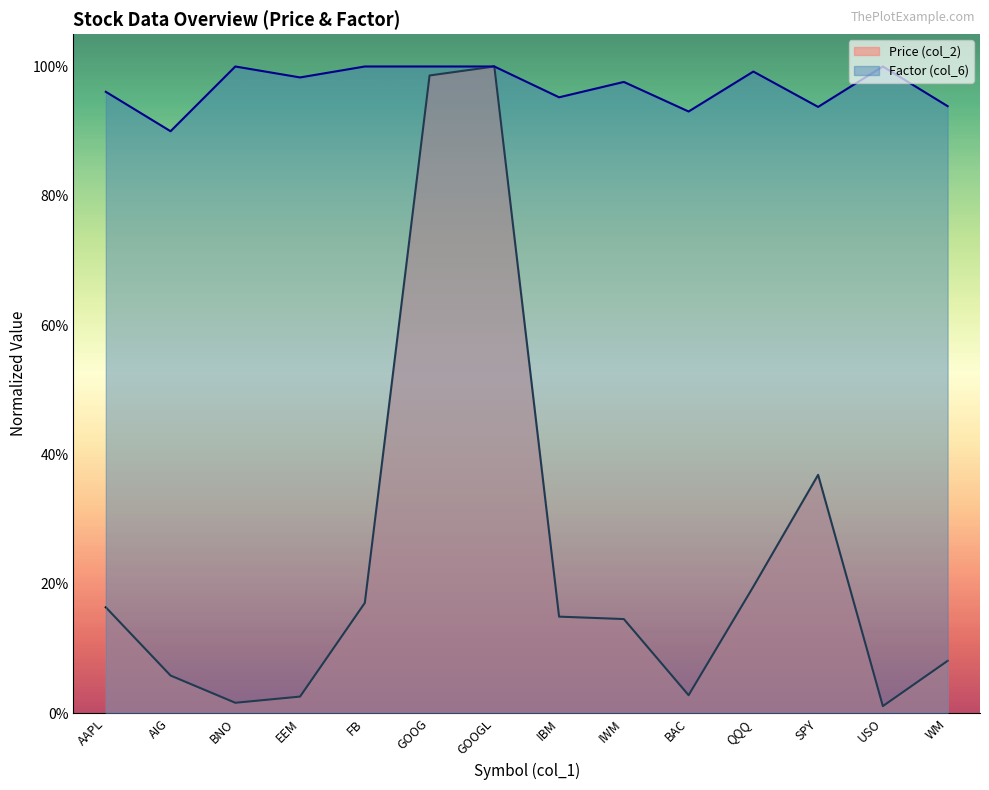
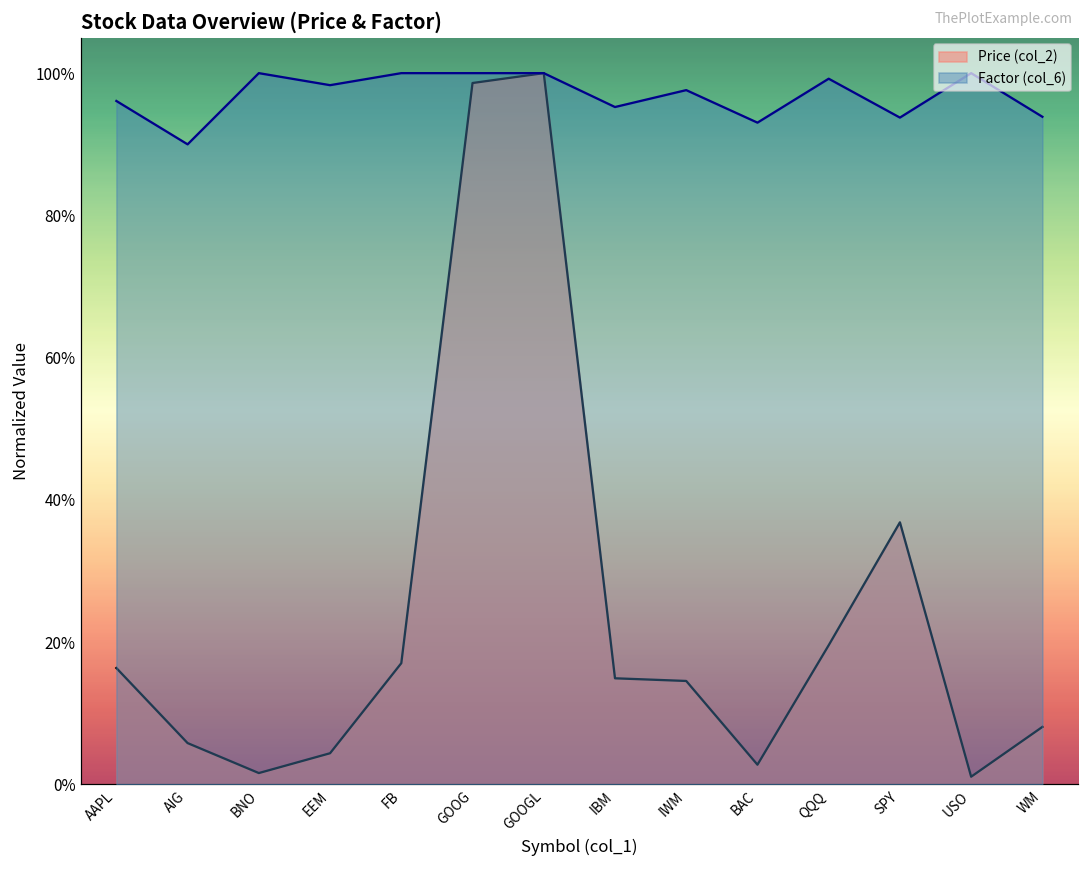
Price (col_2), EEM: 3% -> 4%
